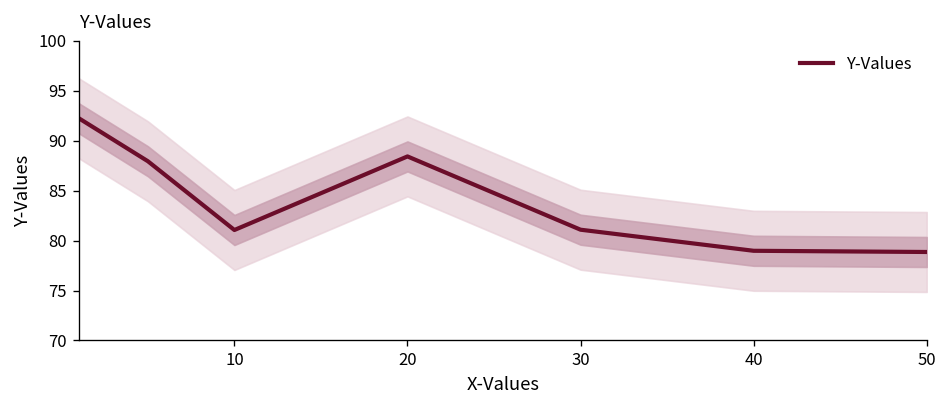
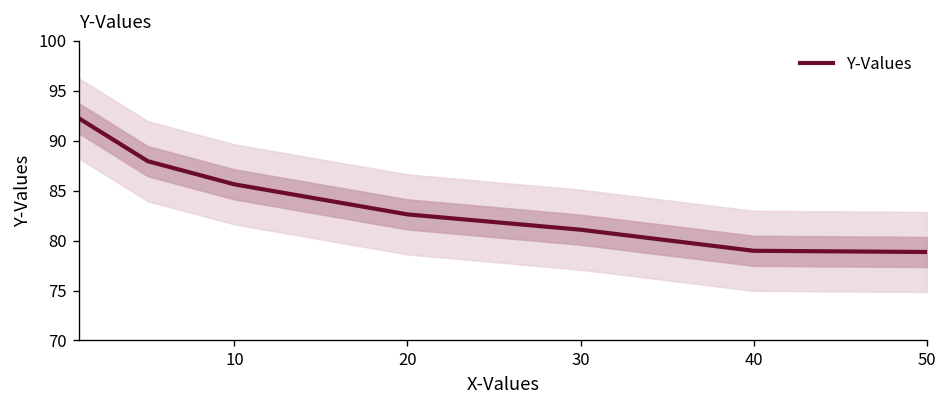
Y-Values, 10: 81 -> 86
Y-Values, 20: 88 -> 83
